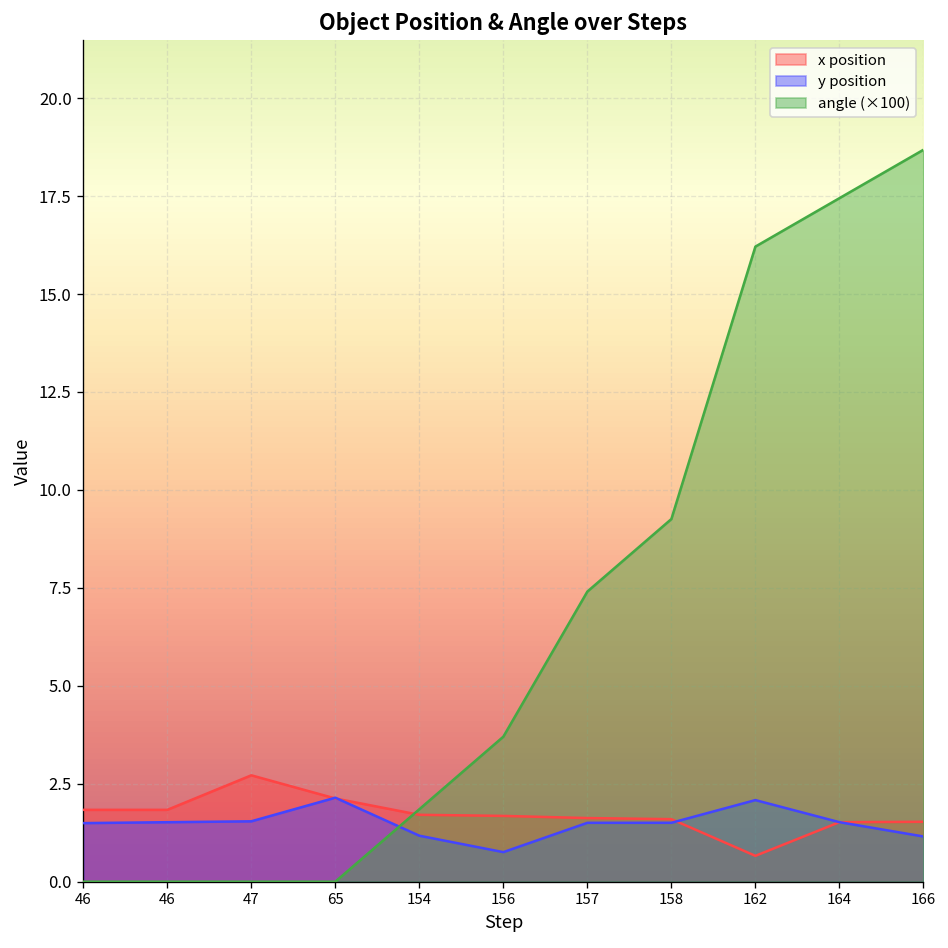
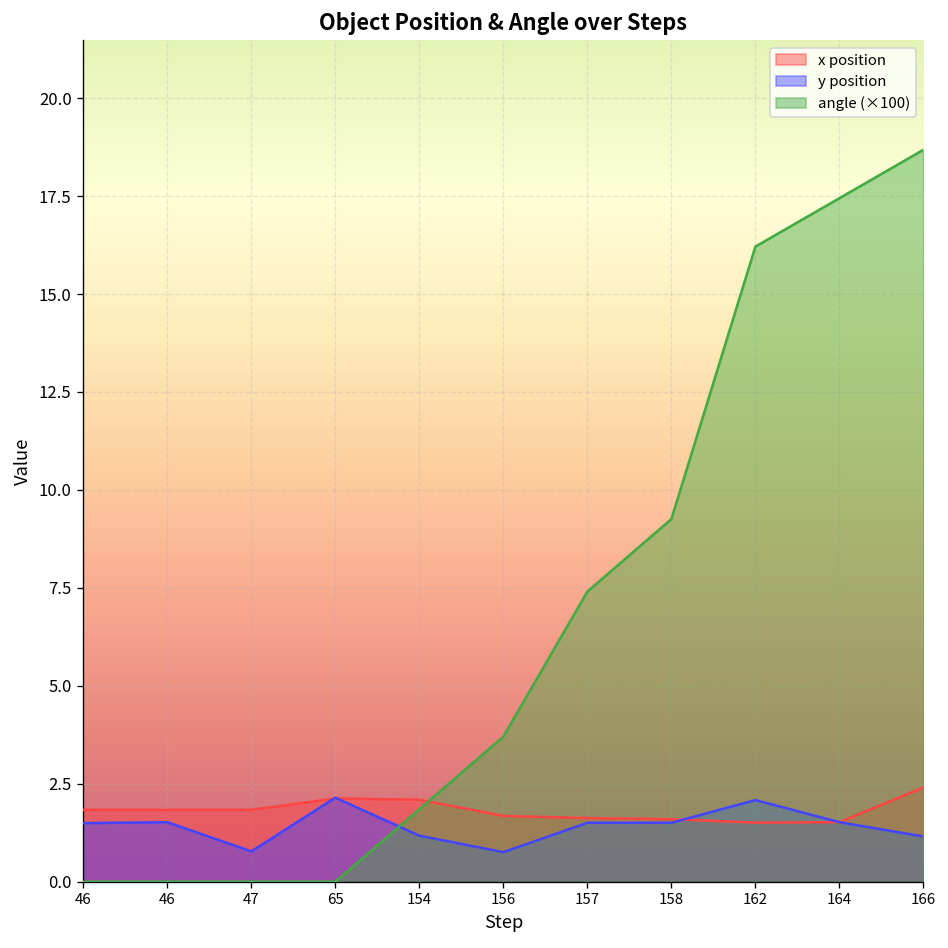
x position, 47: 2.7 -> 1.8
y position, 47: 1.5 -> 0.8
x position, 154: 1.7 -> 2.1
x position, 162: 0.7 -> 1.5
x position, 166: 1.5 -> 2.4
